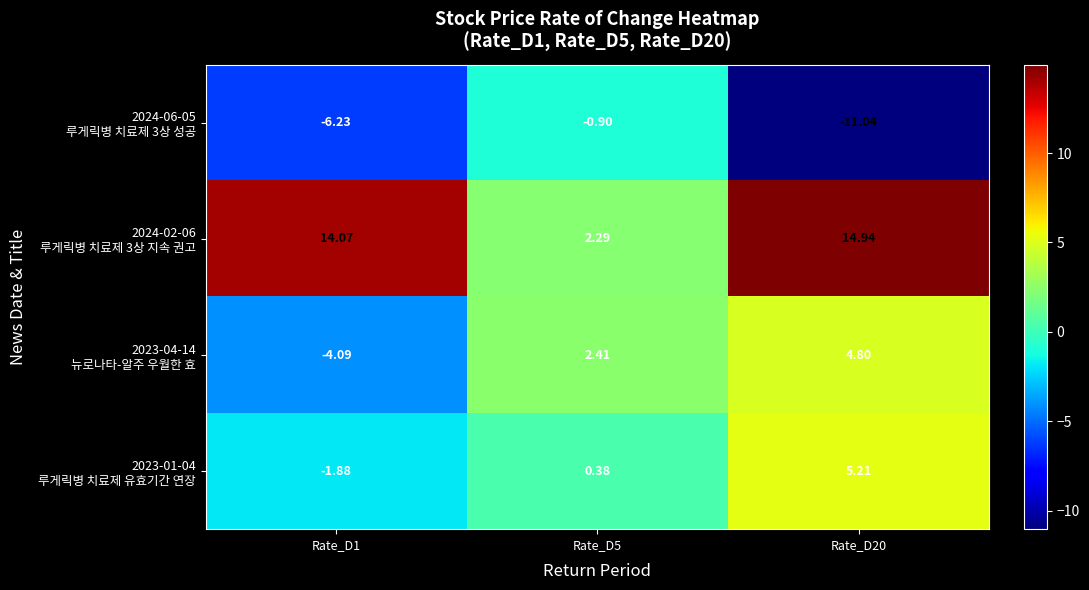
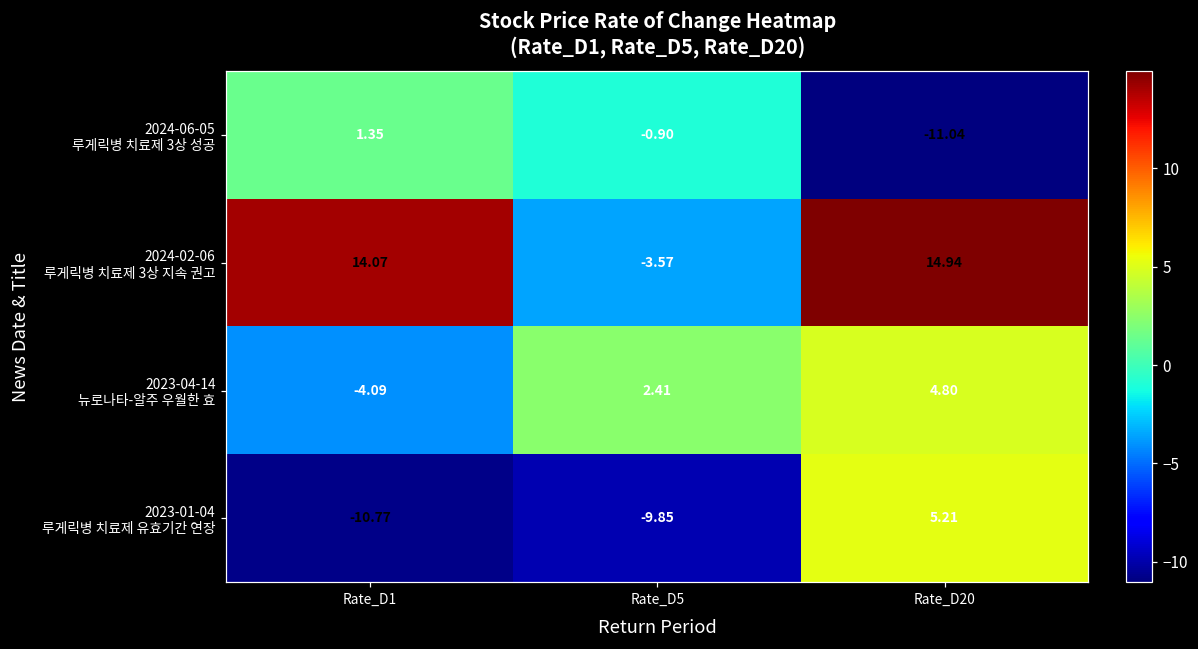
2024-06-05 루게릭병 치료제 3상 성공, Rate_D1: -6.23 -> 1.35
2024-02-06 루게릭병 치료제 3상 지속 권고, Rate_D5: 2.29 -> -3.57
2023-01-04 루게릭병 치료제 유효기간 연장, Rate_D1: -1.88 -> -10.77
2023-01-04 루게릭병 치료제 유효기간 연장, Rate_D5: 0.38 -> -9.85
